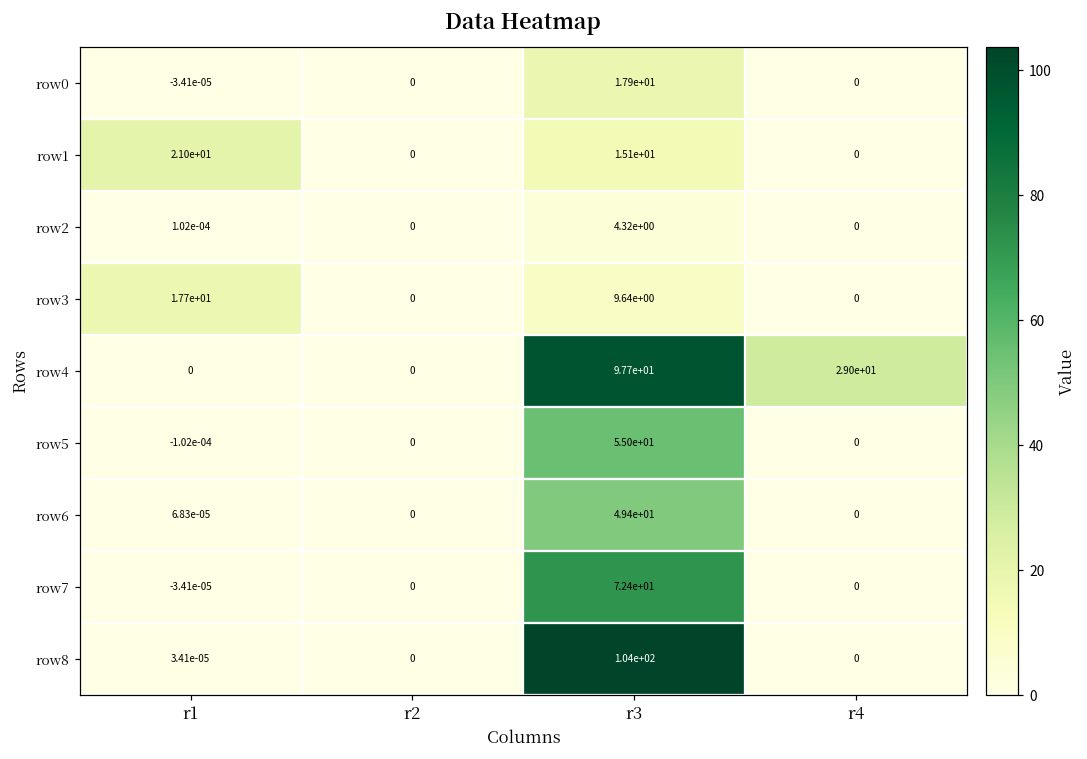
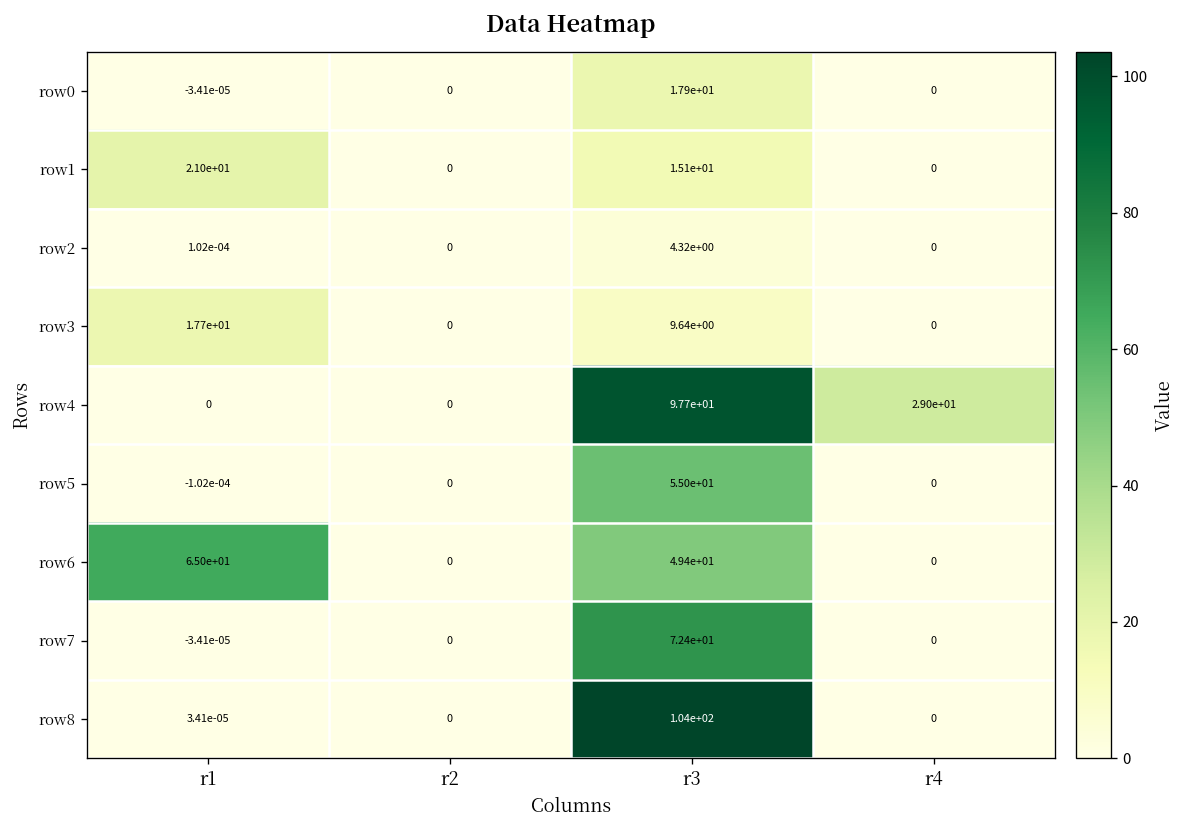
row6, r1: 6.83e-05 -> 6.50e+01
